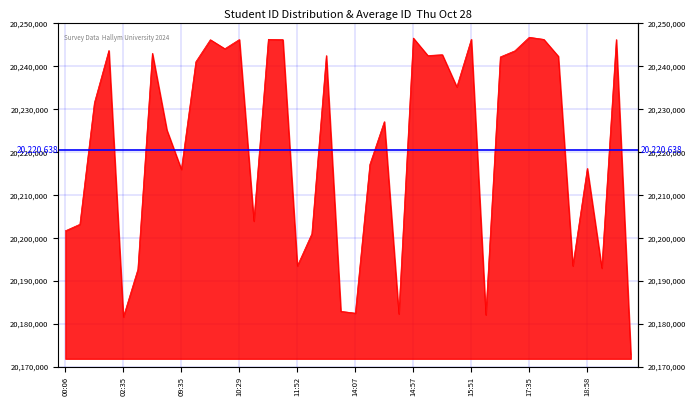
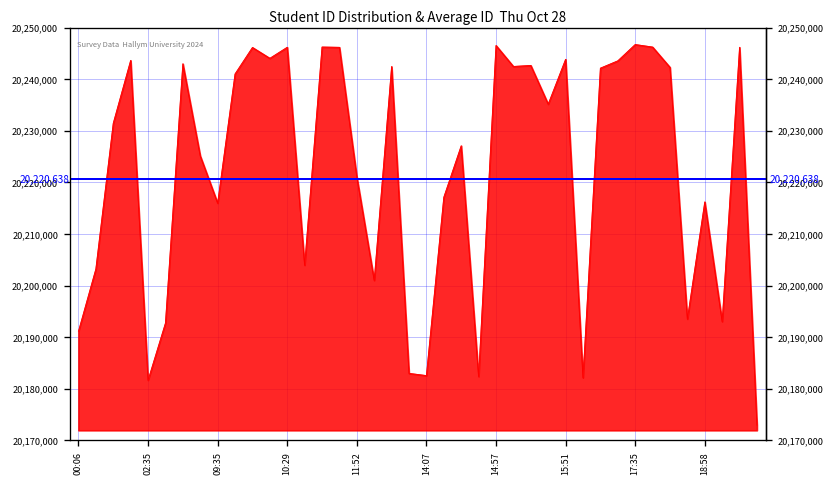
00:06: 20,202,000 -> 20,191,000
11:52: 20,194,000 -> 20,221,000
15:51: 20,246,000 -> 20,244,000
